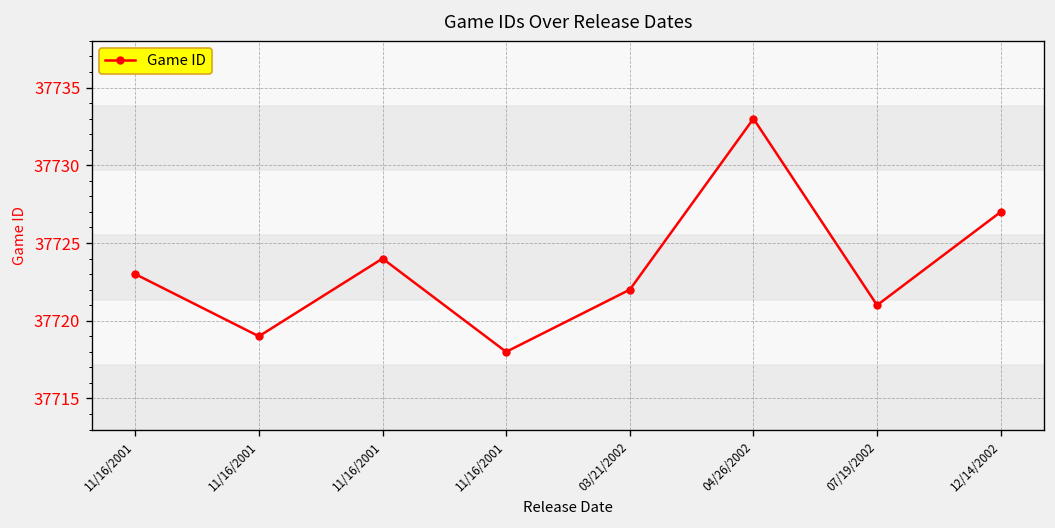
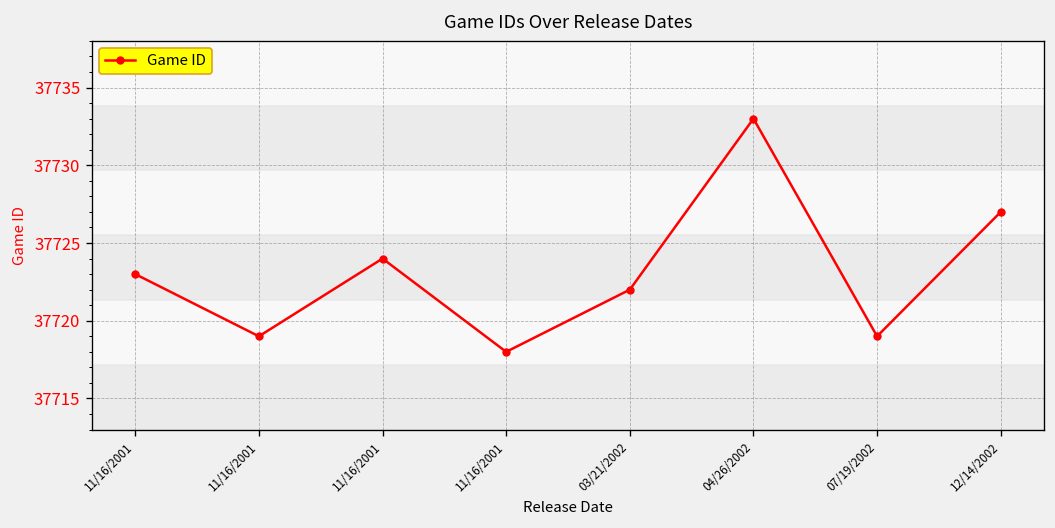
07/19/2002: 37721 -> 37719
